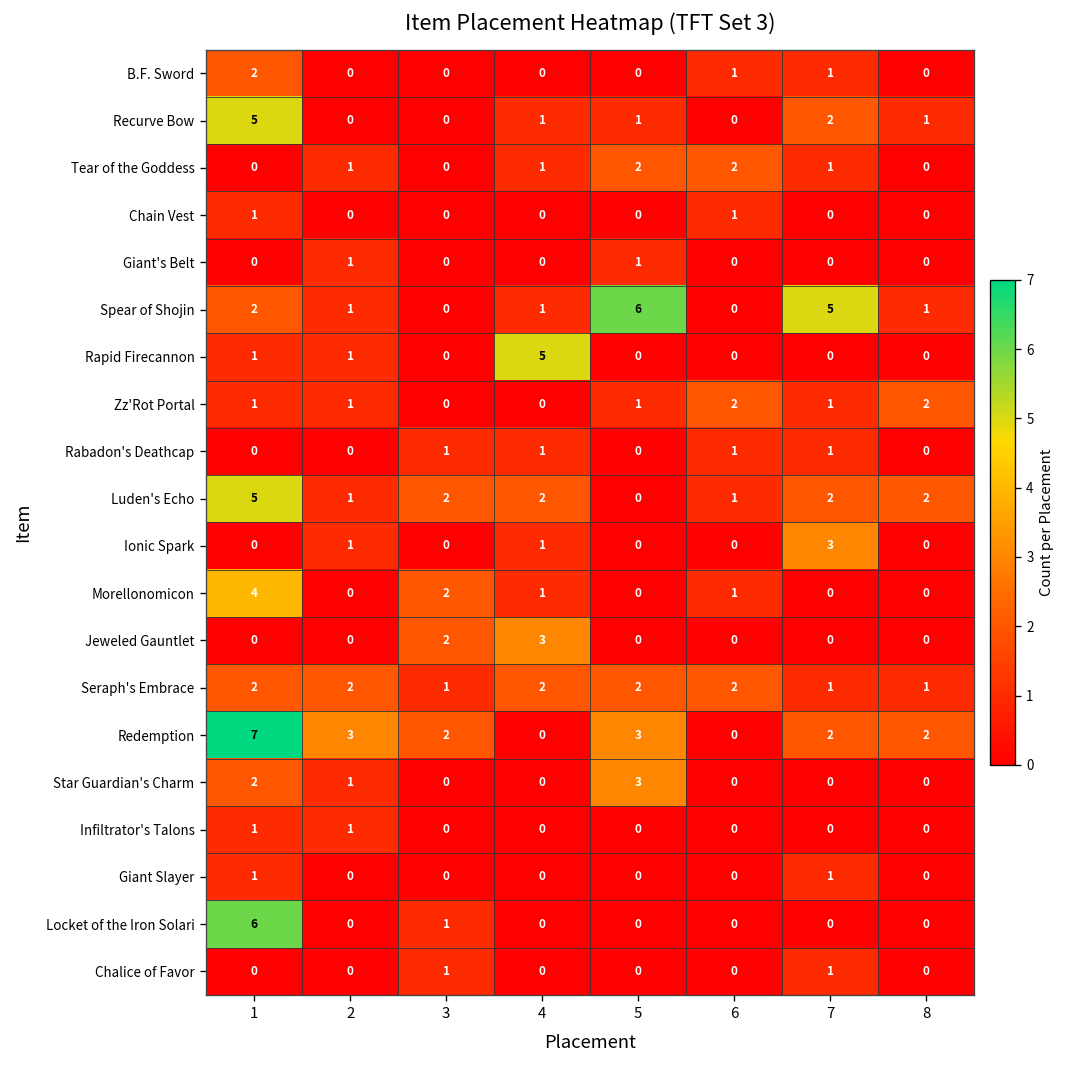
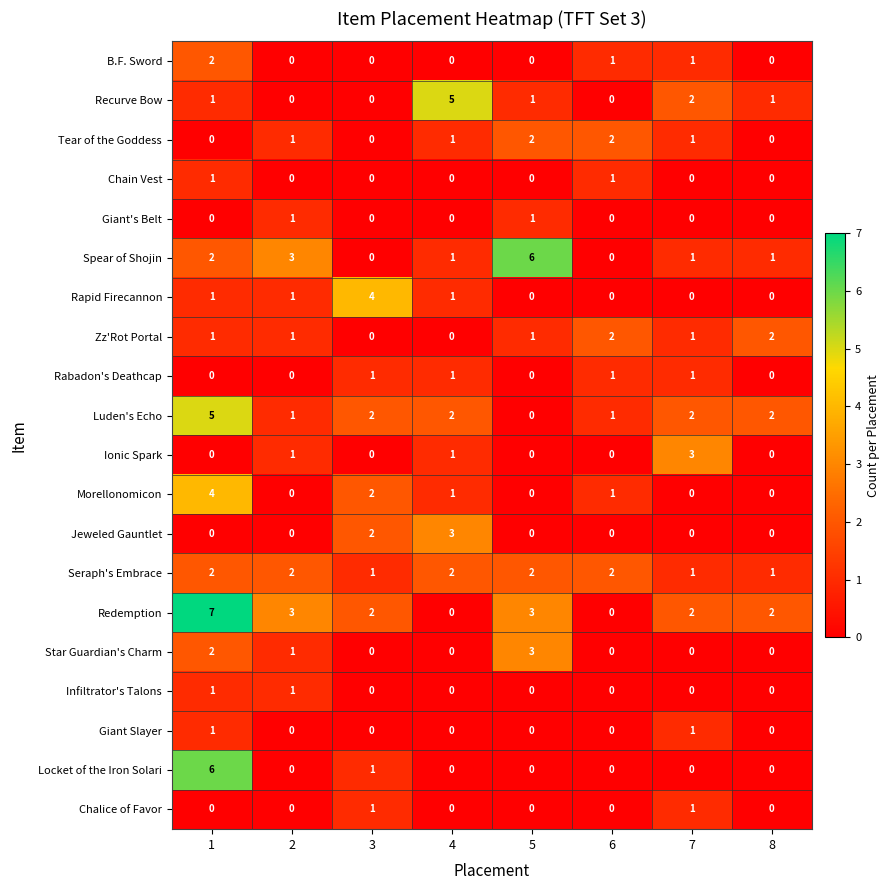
Recurve Bow, 1: 5 -> 1
Recurve Bow, 4: 1 -> 5
Spear of Shojin, 2: 1 -> 3
Spear of Shojin, 7: 5 -> 1
Rapid Firecannon, 3: 0 -> 4
Rapid Firecannon, 4: 5 -> 1
